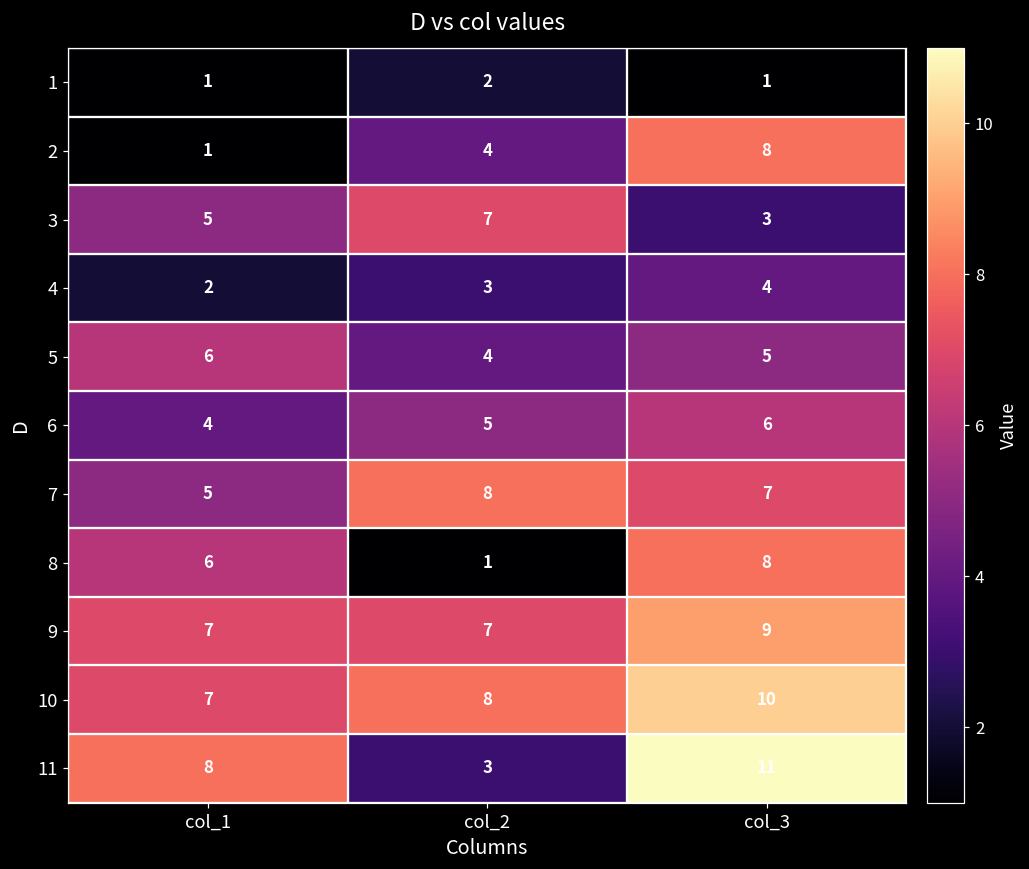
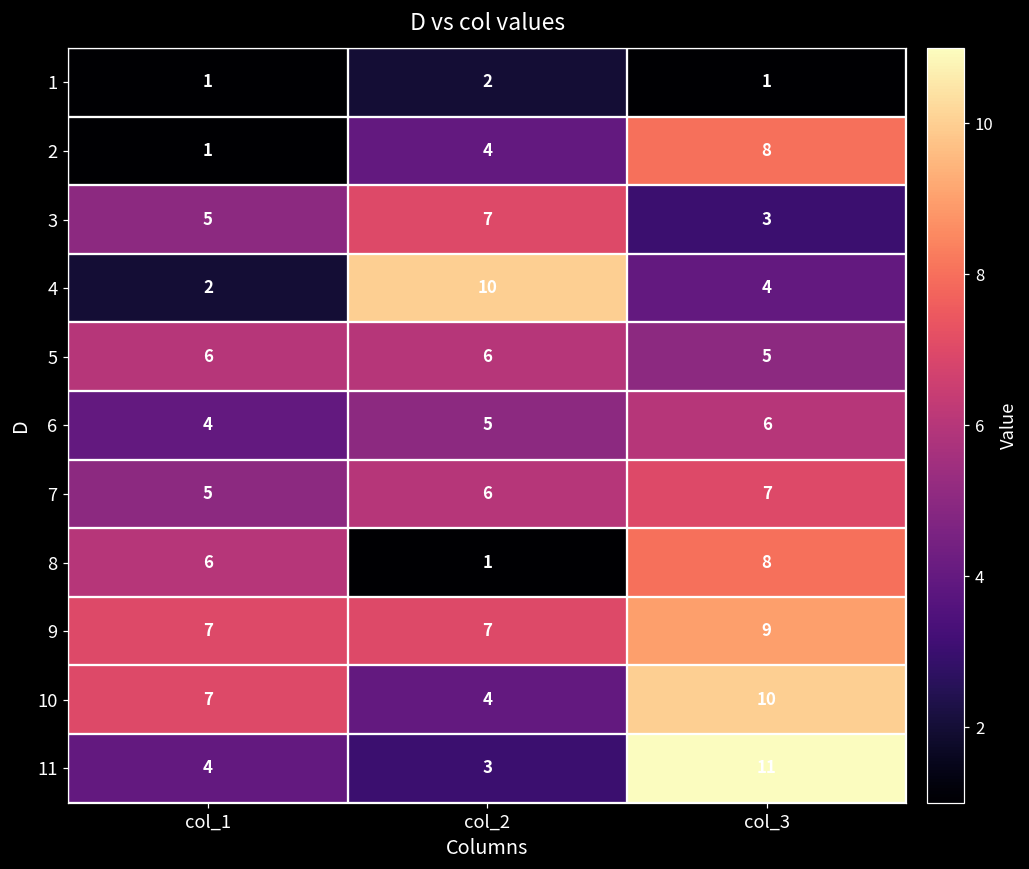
4, col_2: 3 -> 10
5, col_2: 4 -> 6
7, col_2: 8 -> 6
10, col_2: 8 -> 4
11, col_1: 8 -> 4
